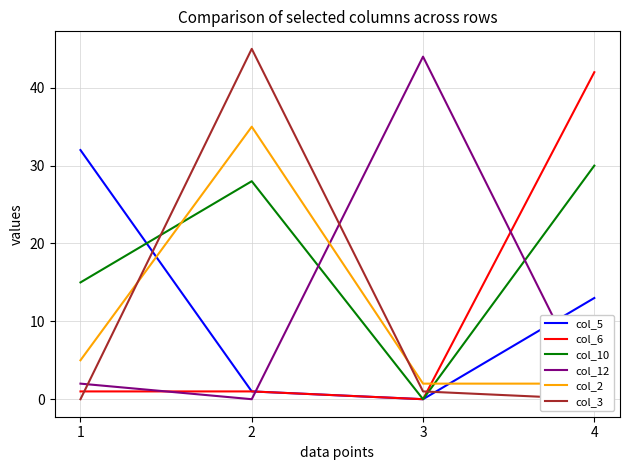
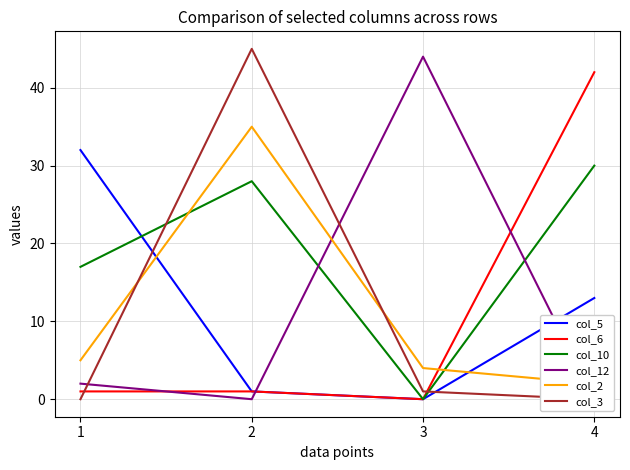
col_10, 1: 15 -> 17
col_2, 3: 2 -> 4
